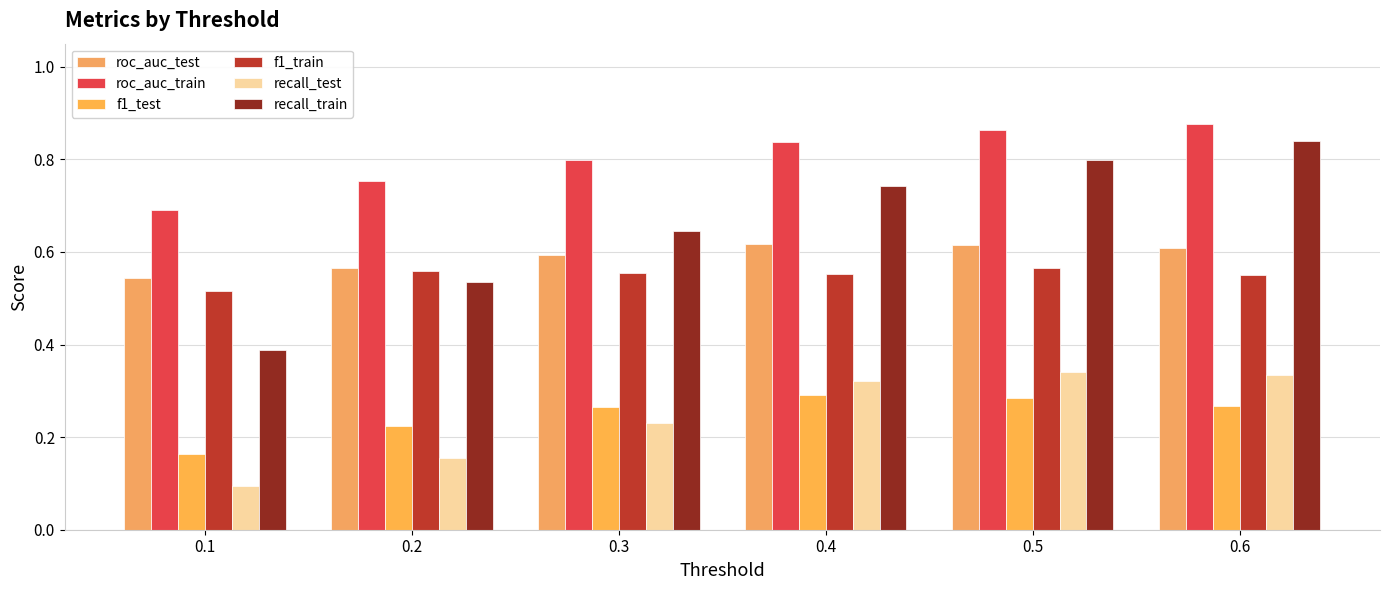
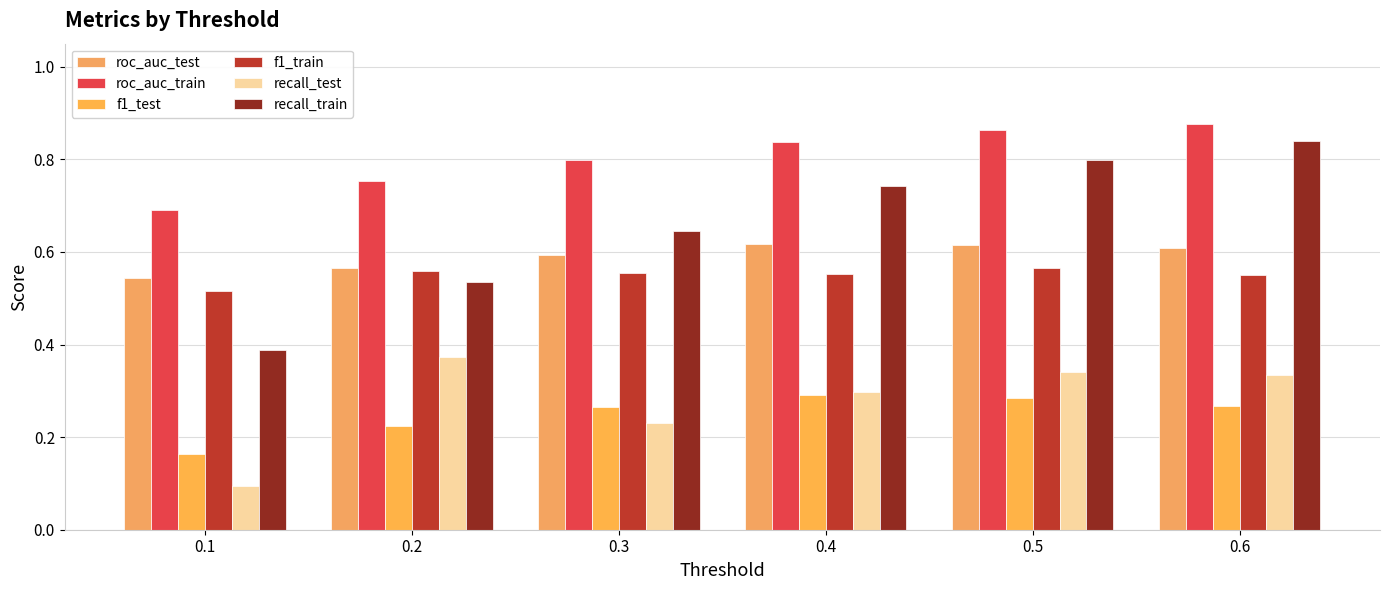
recall_test, 0.2: 0.15 -> 0.37
recall_test, 0.4: 0.32 -> 0.30
